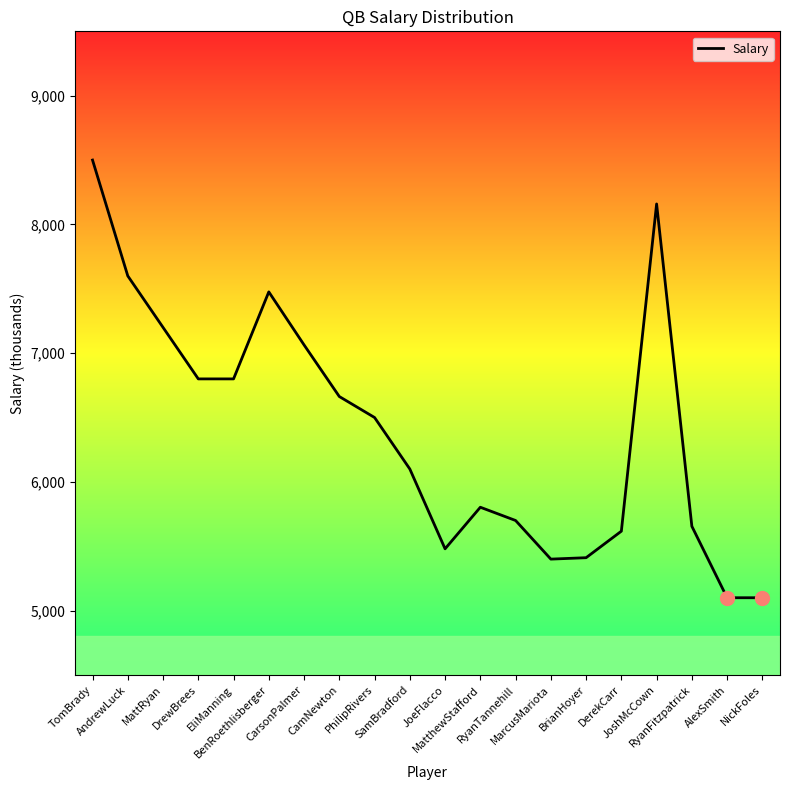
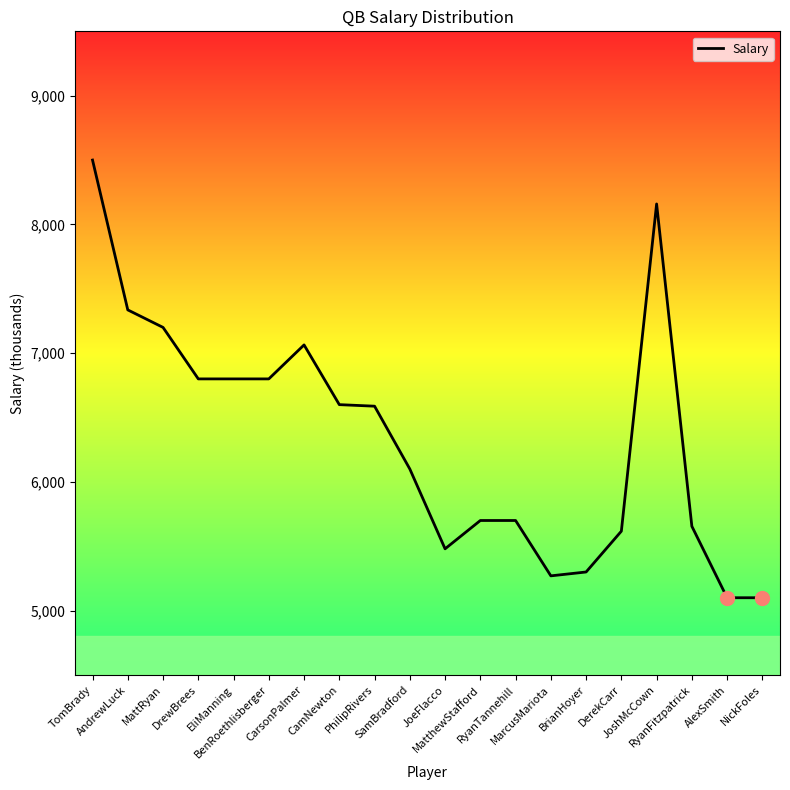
Salary, AndrewLuck: 7,600 -> 7,340
Salary, BenRoethlisberger: 7,480 -> 6,800
Salary, CamNewton: 6,660 -> 6,600
Salary, PhilipRivers: 6,500 -> 6,590
Salary, MatthewStafford: 5,800 -> 5,700
Salary, MarcusMariota: 5,400 -> 5,270
Salary, BrianHoyer: 5,410 -> 5,300
